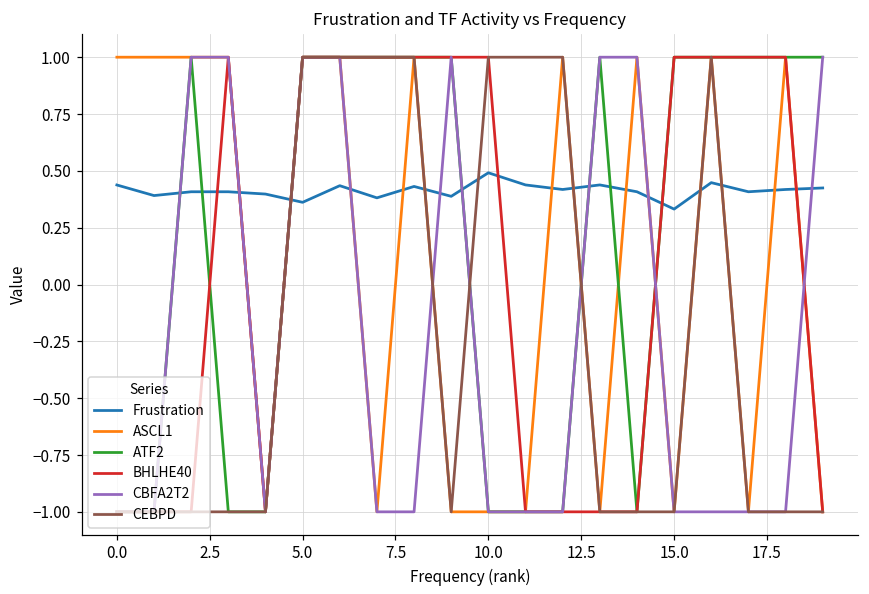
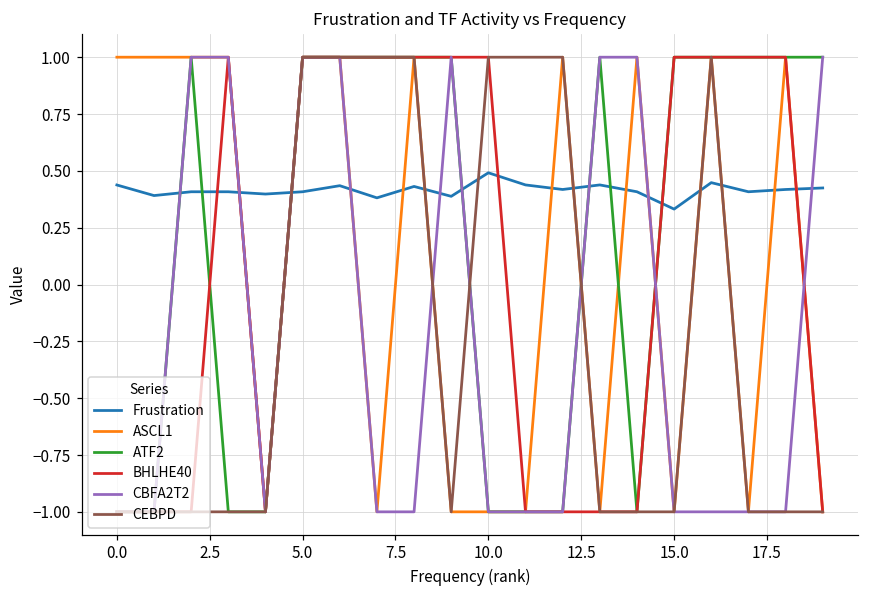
Frustration, 5.0: 0.36 -> 0.41
